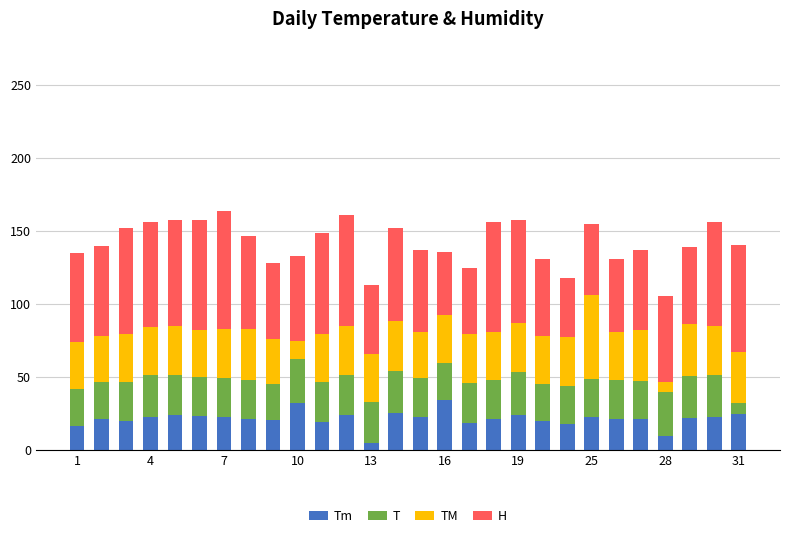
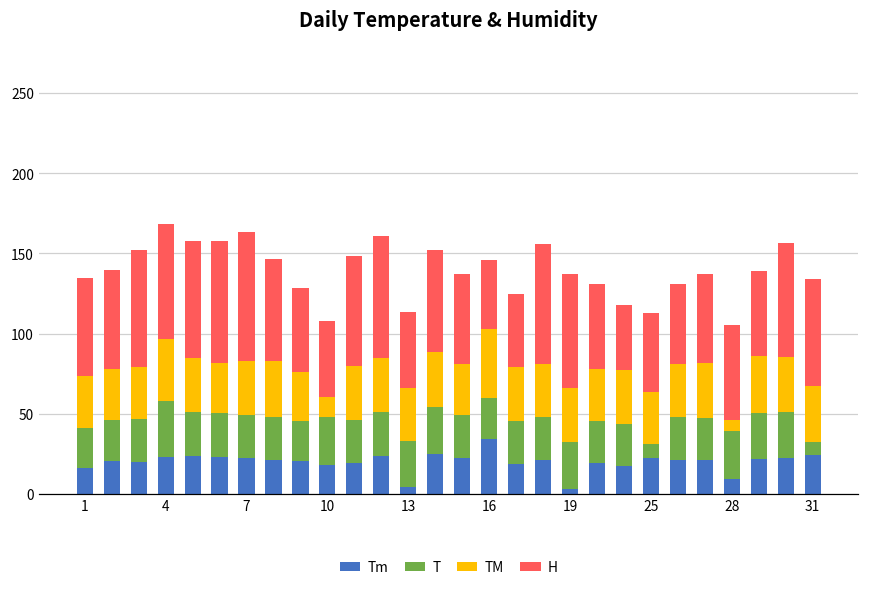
T, 4: 28 -> 35
TM, 4: 33 -> 39
Tm, 10: 32 -> 18
H, 10: 58 -> 47
TM, 16: 33 -> 43
Tm, 19: 24 -> 3
T, 25: 26 -> 9
TM, 25: 58 -> 33
H, 31: 73 -> 67
